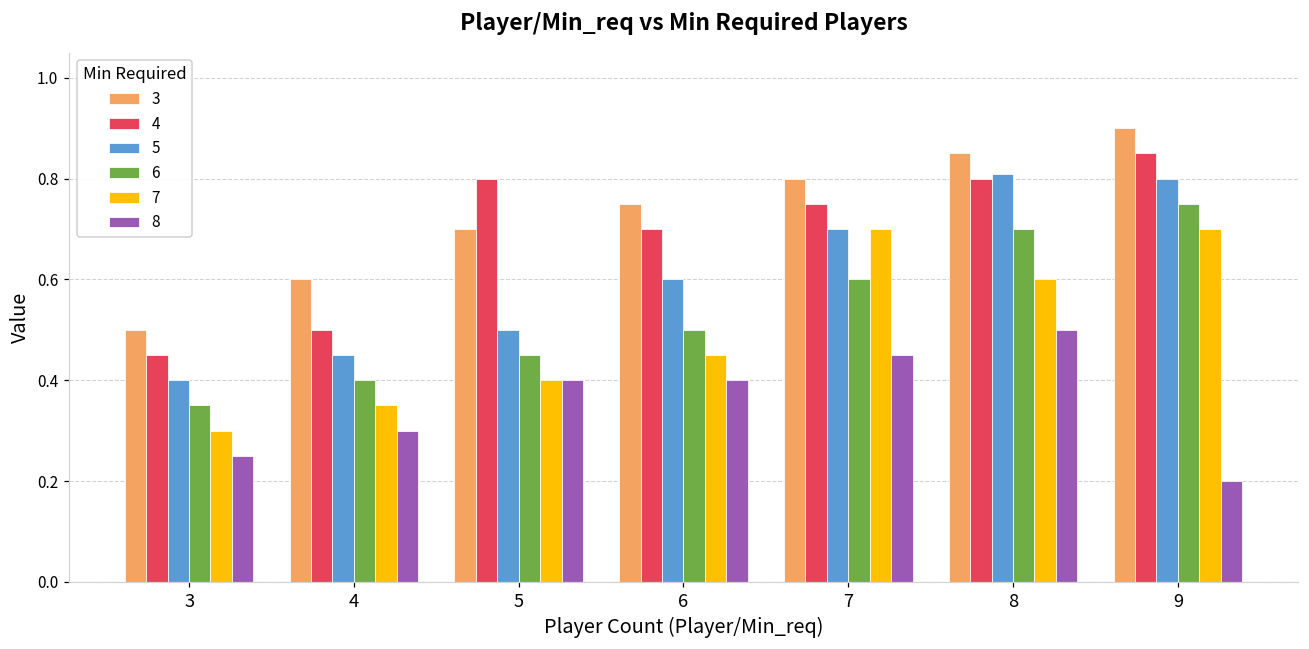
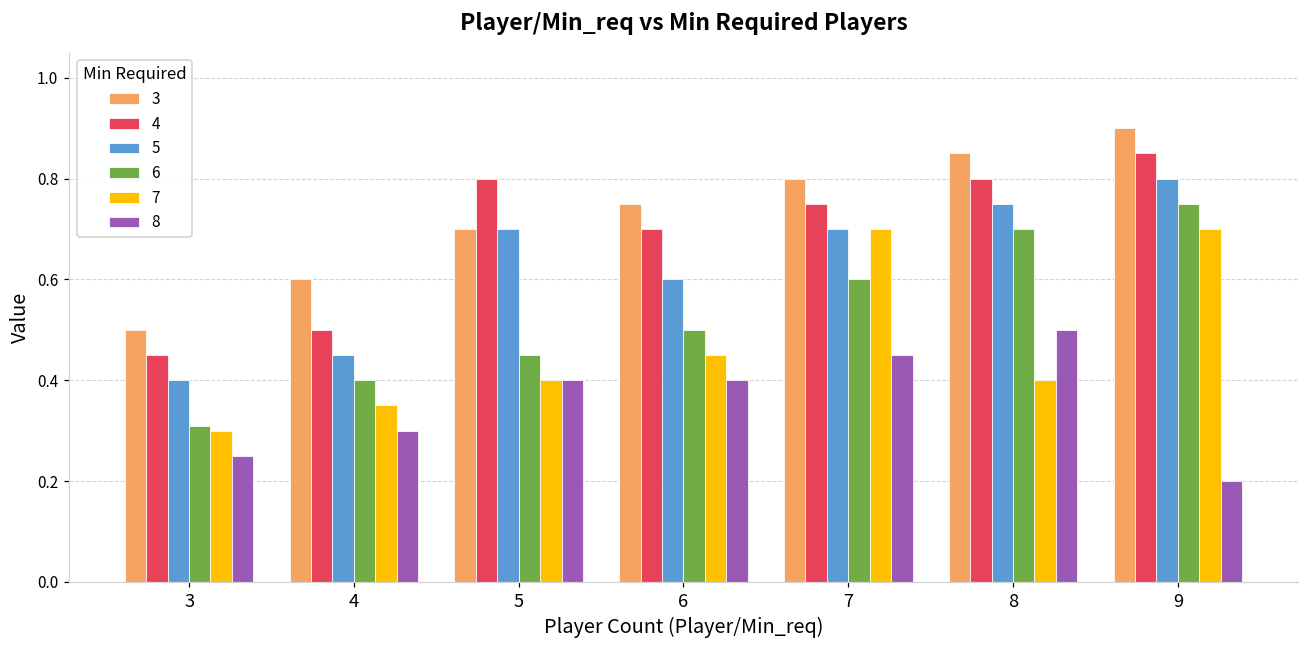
6, 3: 0.35 -> 0.31
5, 5: 0.5 -> 0.7
5, 8: 0.81 -> 0.75
7, 8: 0.6 -> 0.4
